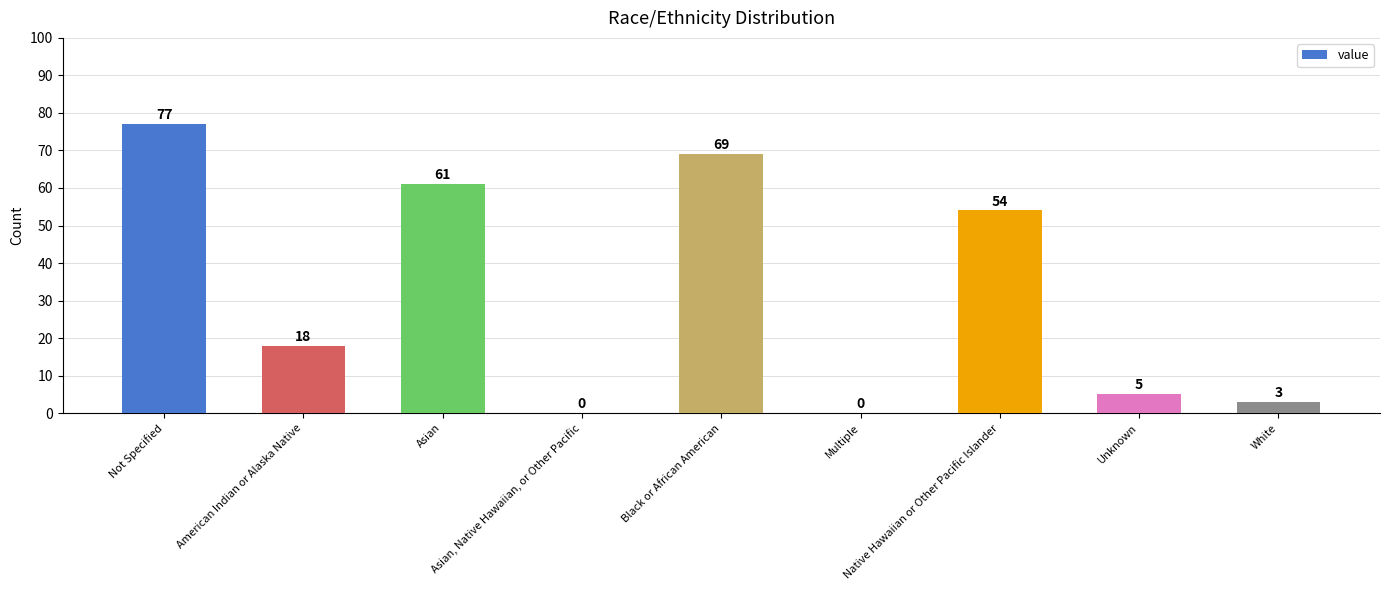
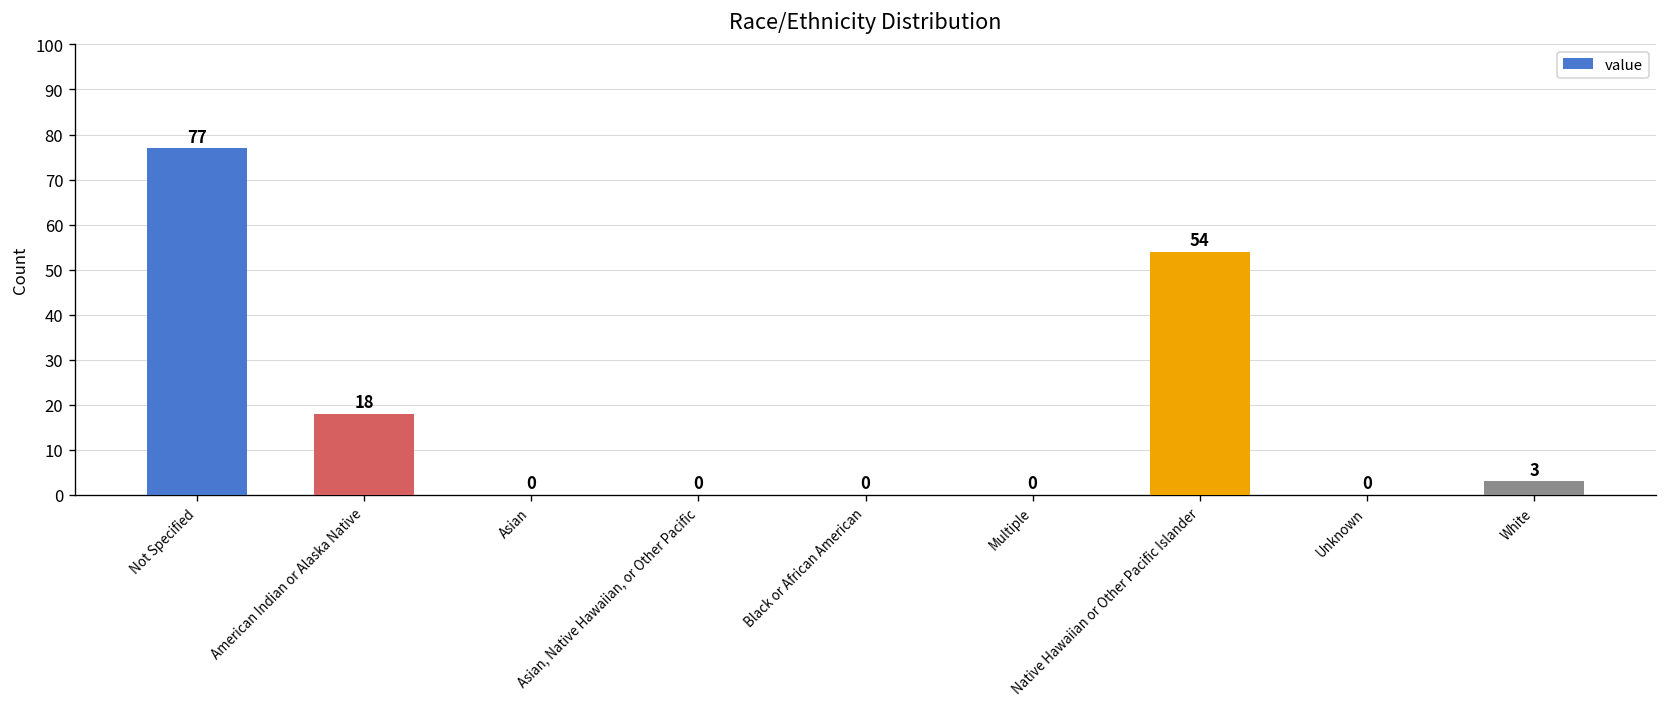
Asian: 61 -> 0
Black or African American: 69 -> 0
Unknown: 5 -> 0
